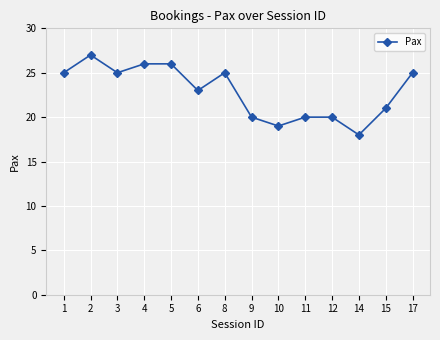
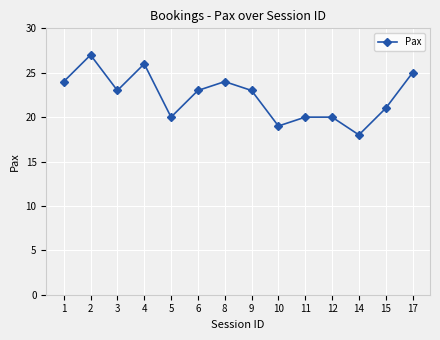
1: 25 -> 24
3: 25 -> 23
5: 26 -> 20
8: 25 -> 24
9: 20 -> 23
